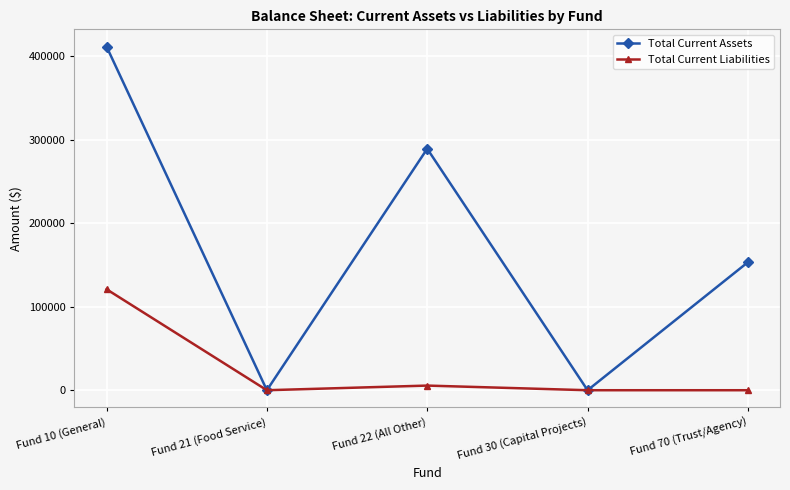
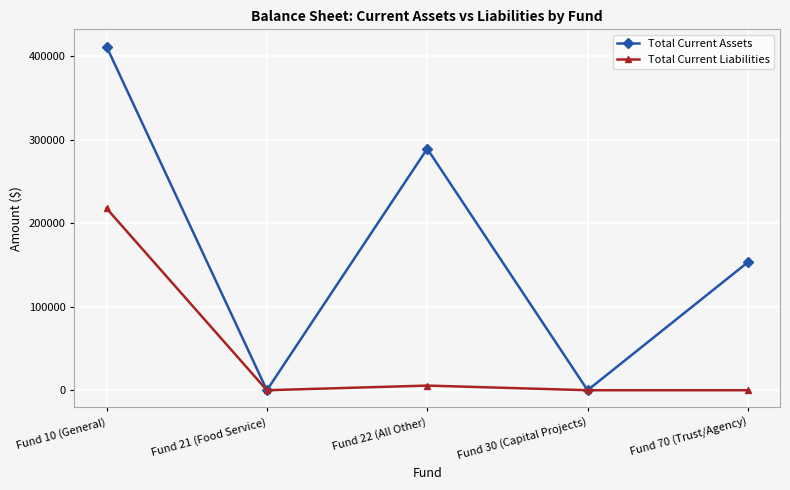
Total Current Liabilities, Fund 10 (General): 120000 -> 220000
